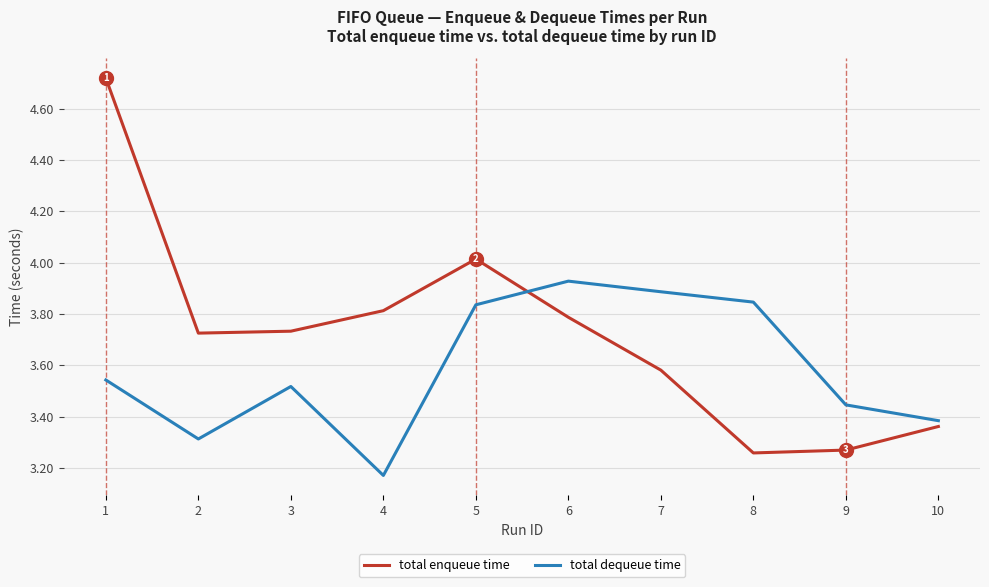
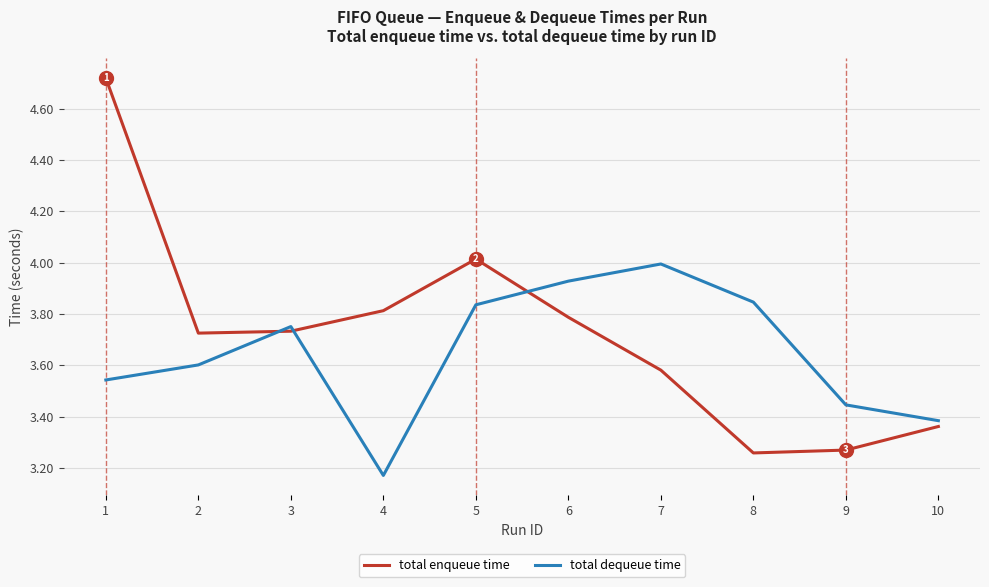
total dequeue time, 2: 3.31 -> 3.60
total dequeue time, 3: 3.52 -> 3.75
total dequeue time, 7: 3.89 -> 4.00
